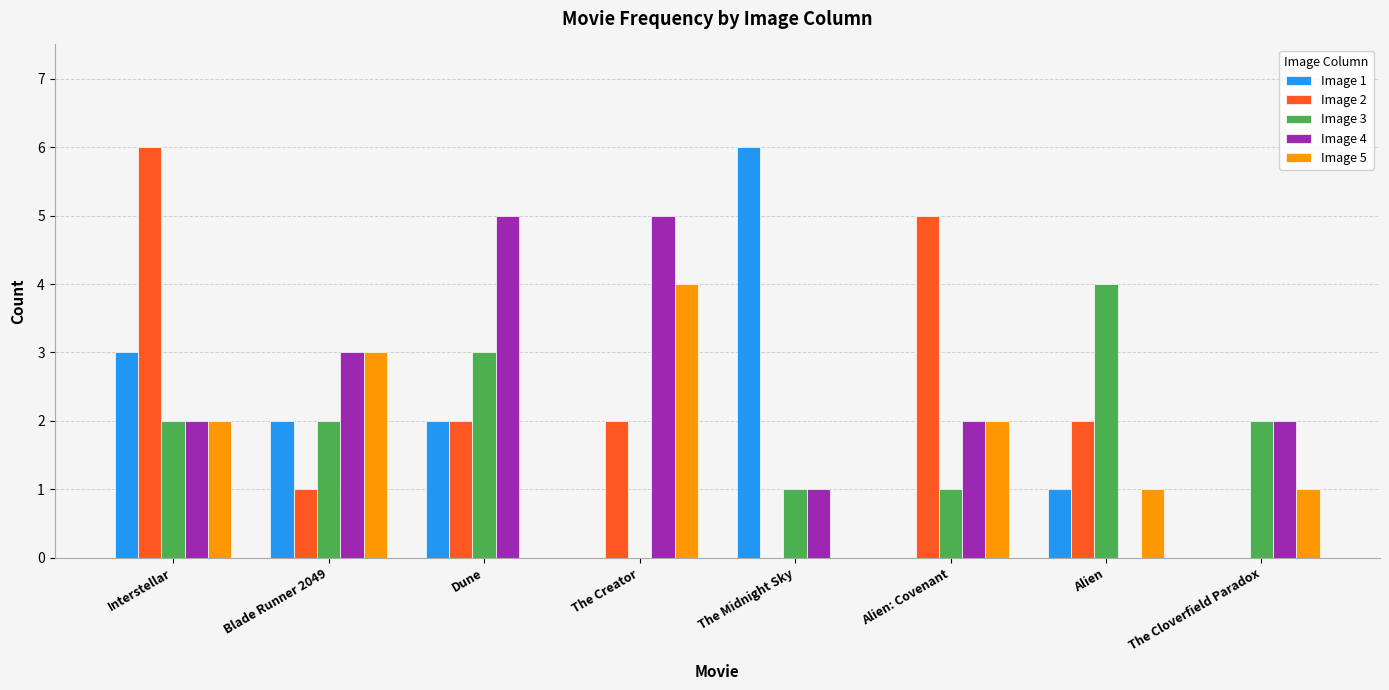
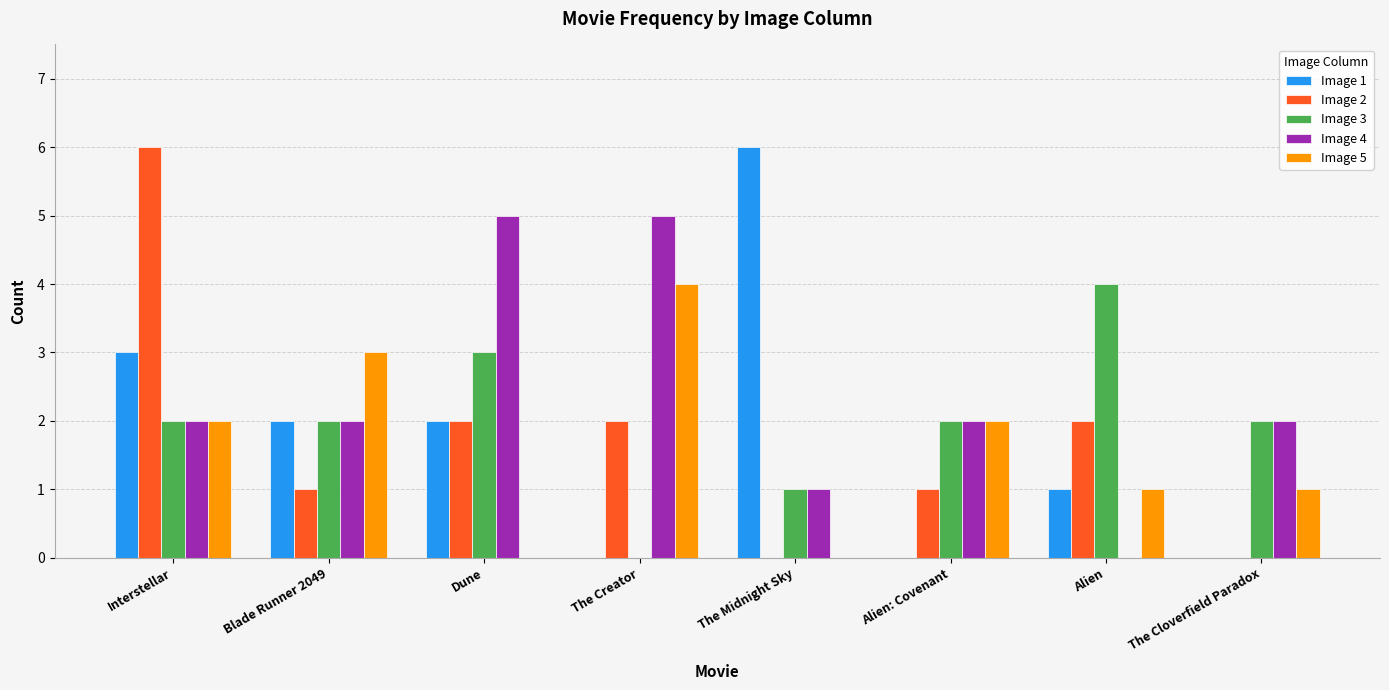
Image 4, Blade Runner 2049: 3 -> 2
Image 2, Alien: Covenant: 5 -> 1
Image 3, Alien: Covenant: 1 -> 2
